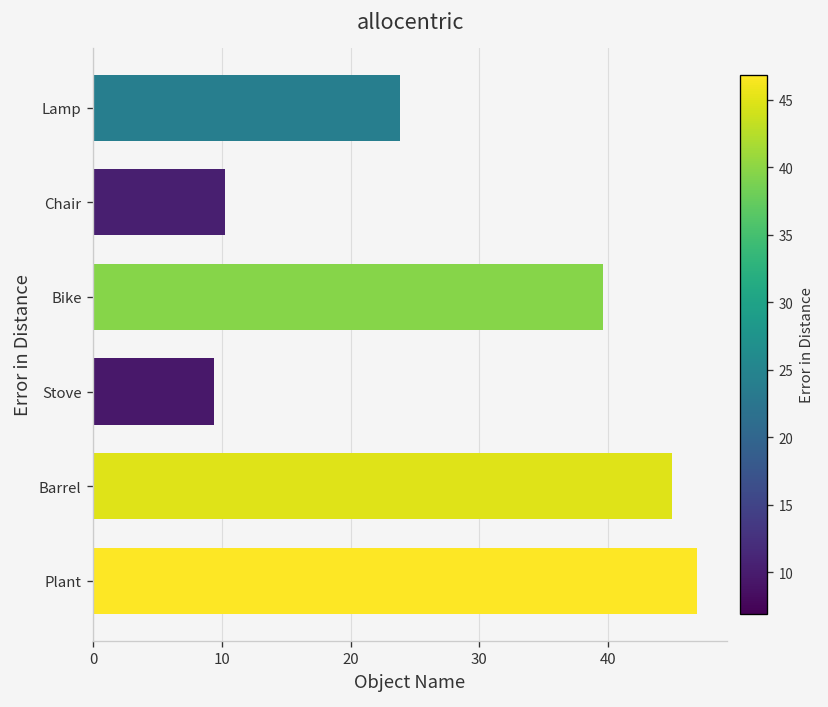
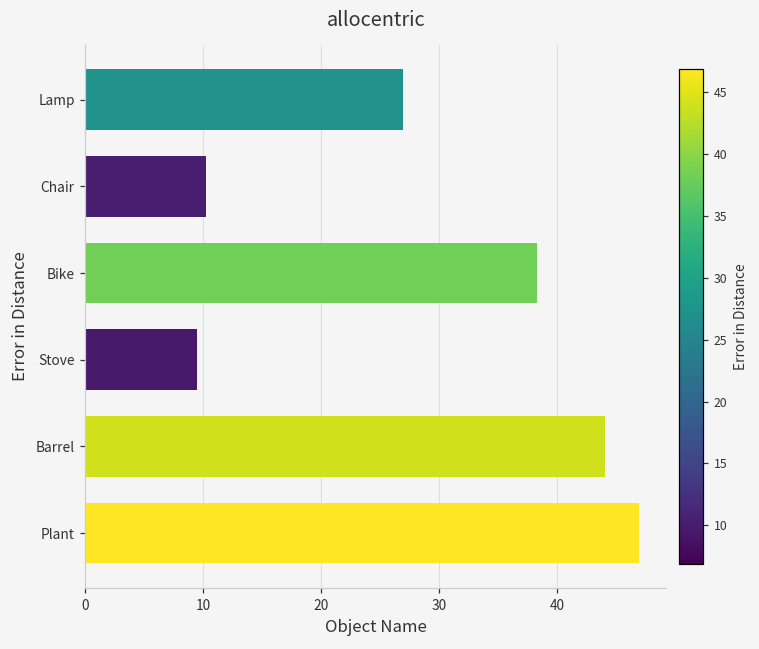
Lamp: 23.8 -> 26.9
Bike: 39.6 -> 38.3
Barrel: 45.0 -> 44.0
